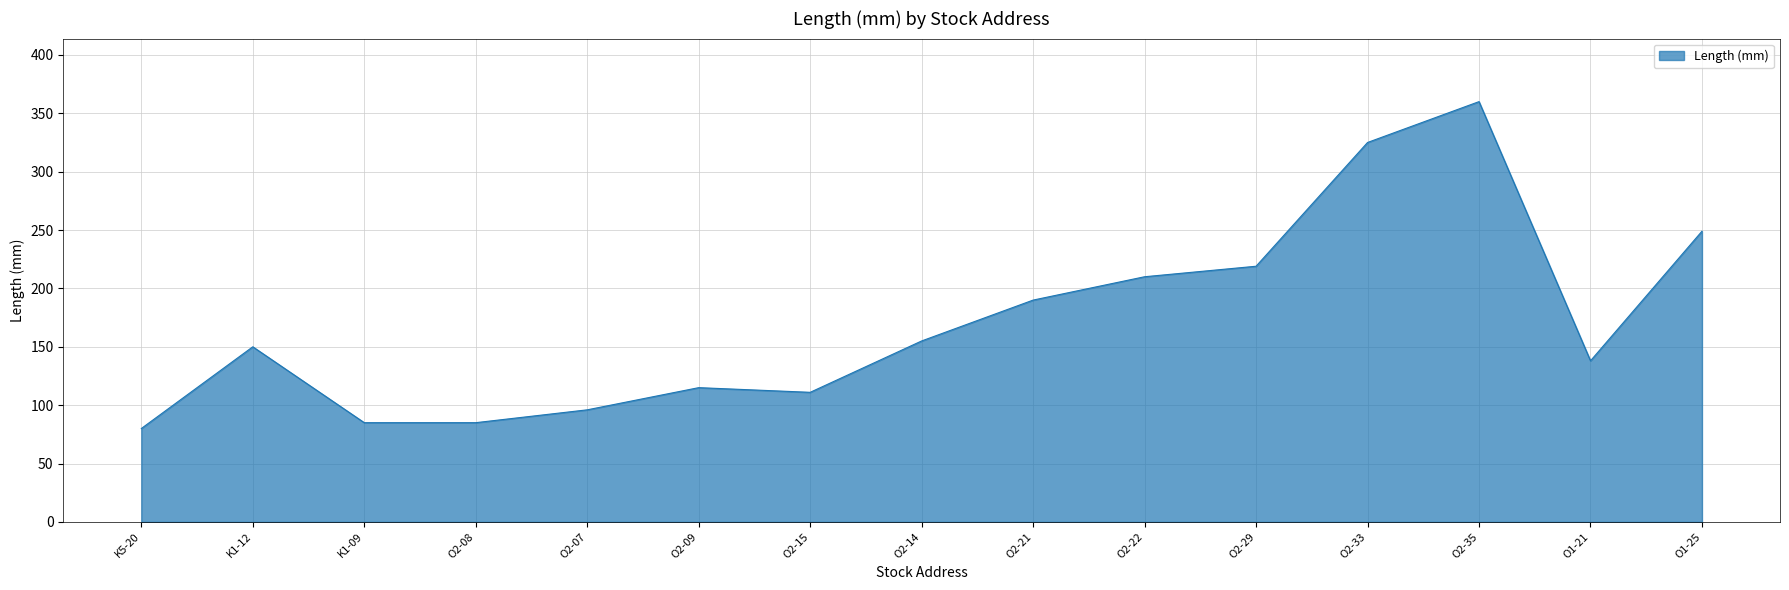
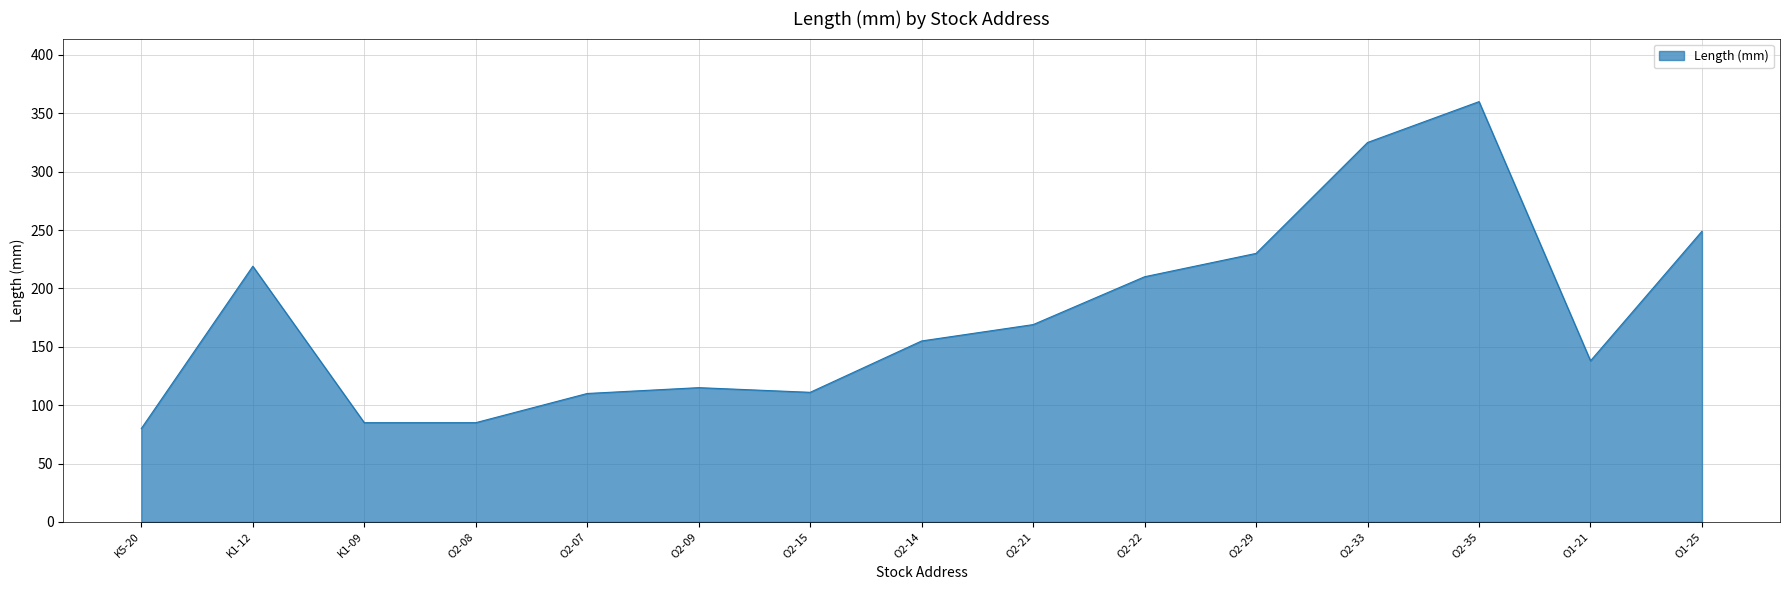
K1-12: 150 -> 219
O2-07: 96 -> 110
O2-21: 190 -> 169
O2-29: 219 -> 230
